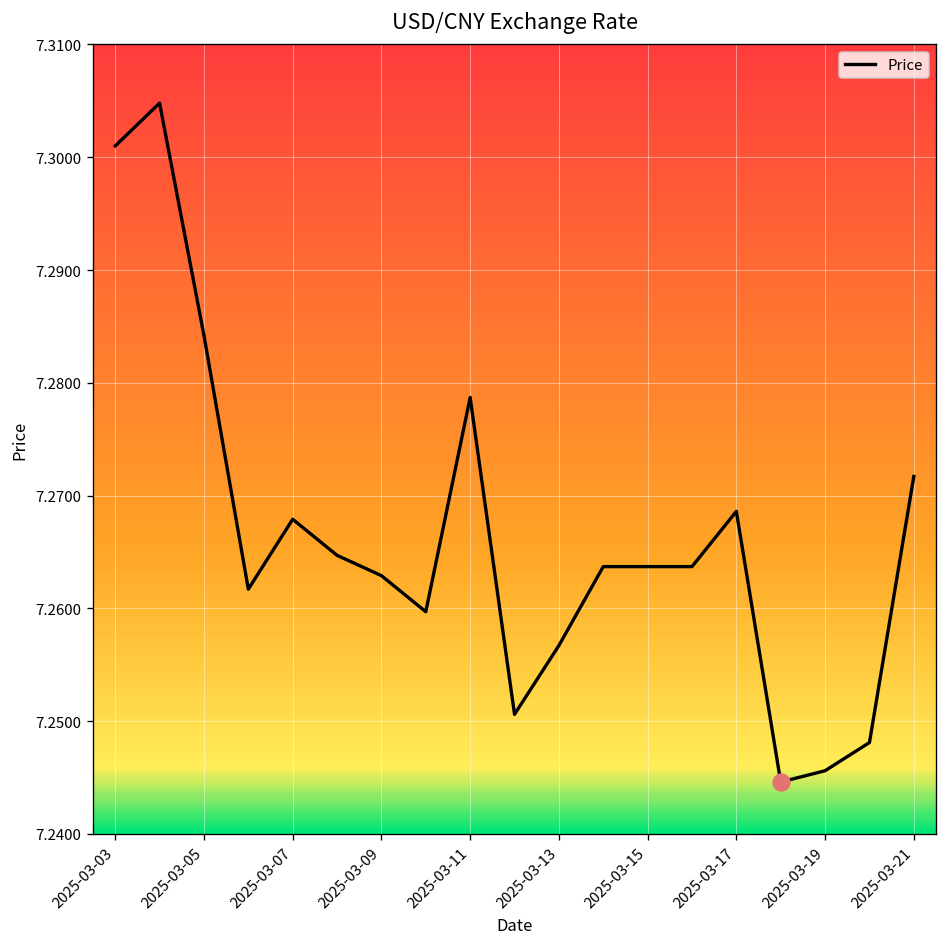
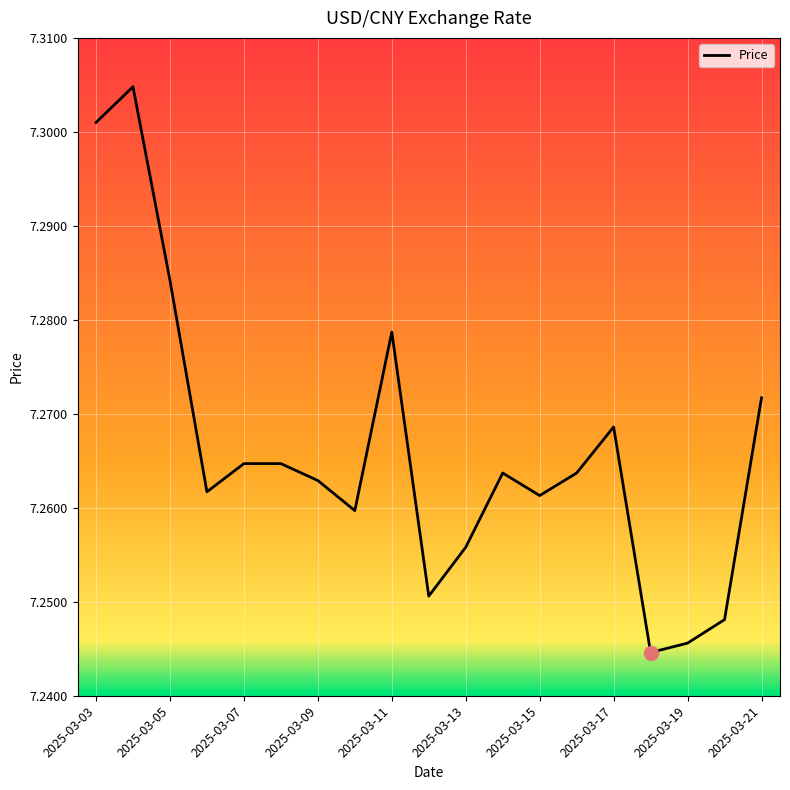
Price, 2025-03-07: 7.268 -> 7.265
Price, 2025-03-13: 7.257 -> 7.256
Price, 2025-03-15: 7.264 -> 7.261
